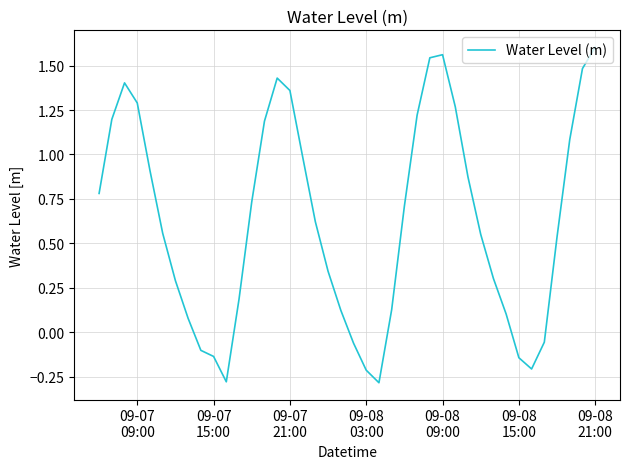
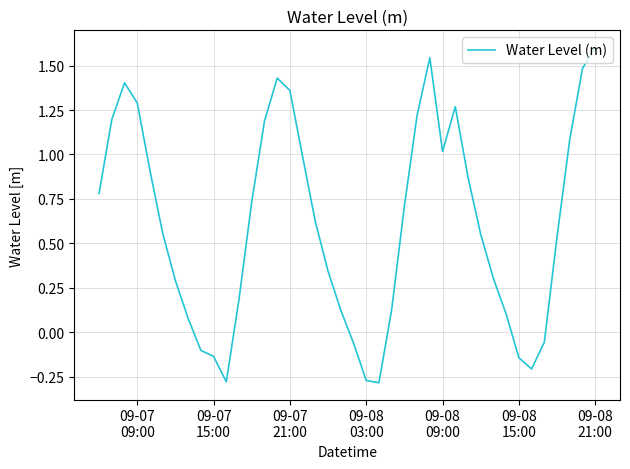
09-08 03:00: -0.21 -> -0.27
09-08 09:00: 1.56 -> 1.02
